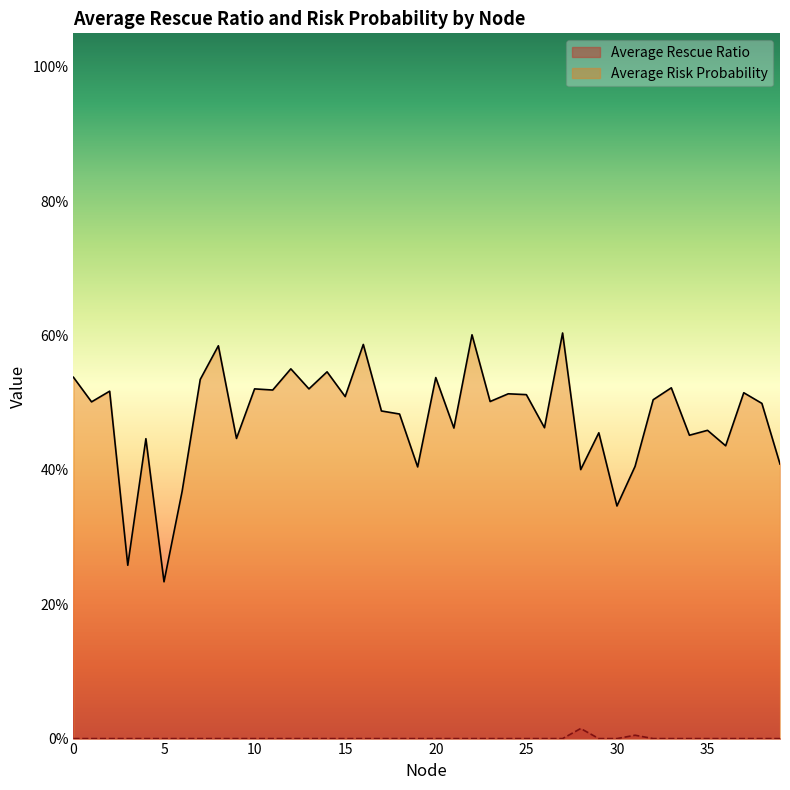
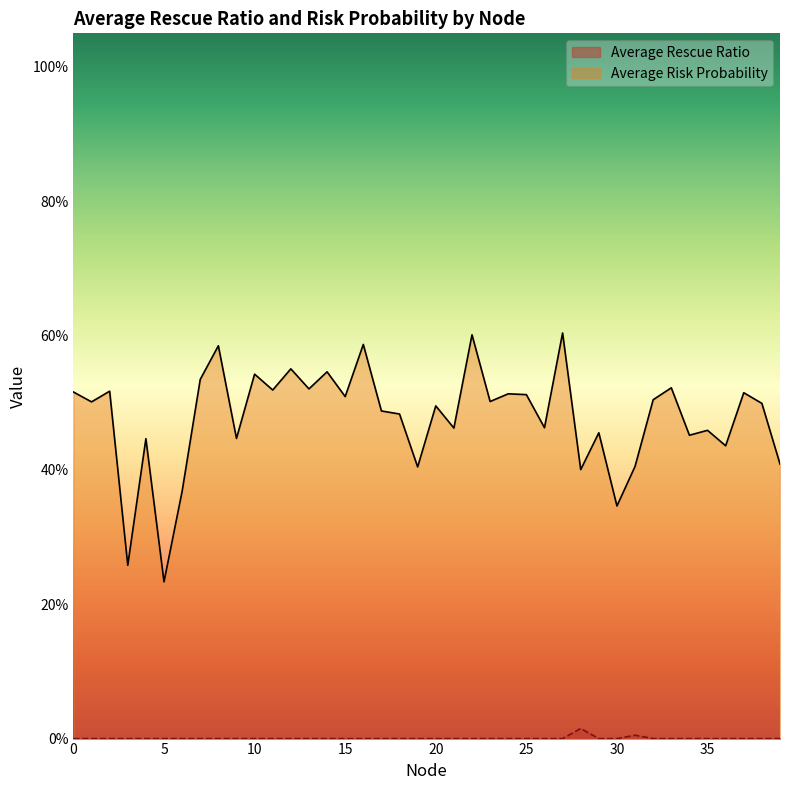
Average Risk Probability, 0: 54% -> 52%
Average Risk Probability, 10: 52% -> 54%
Average Risk Probability, 20: 54% -> 50%
